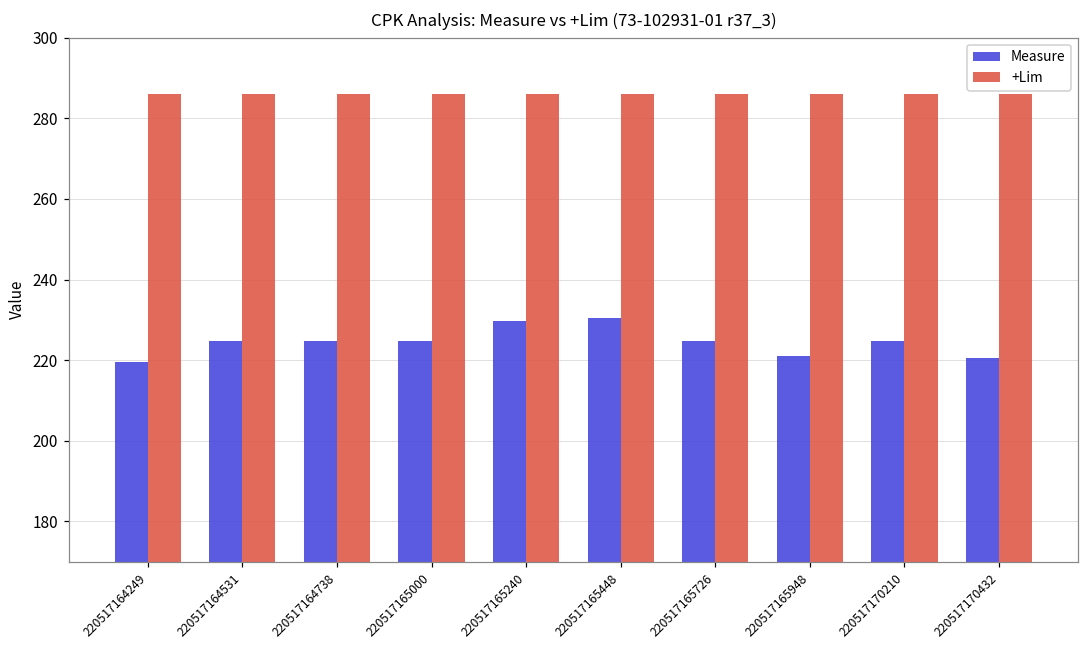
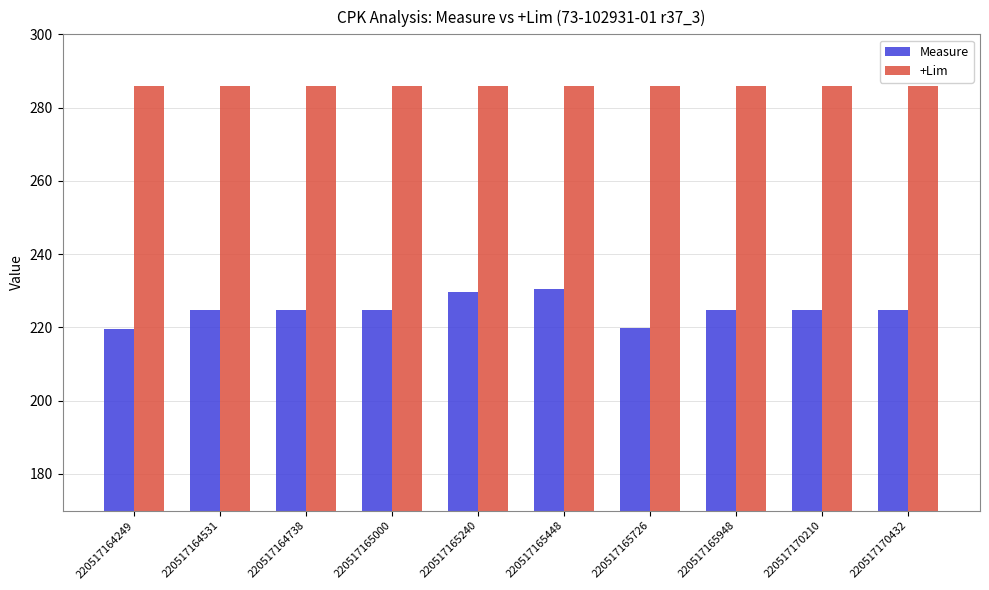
Measure, 220517165726: 225 -> 220
Measure, 220517165948: 221 -> 225
Measure, 220517170432: 220 -> 225
